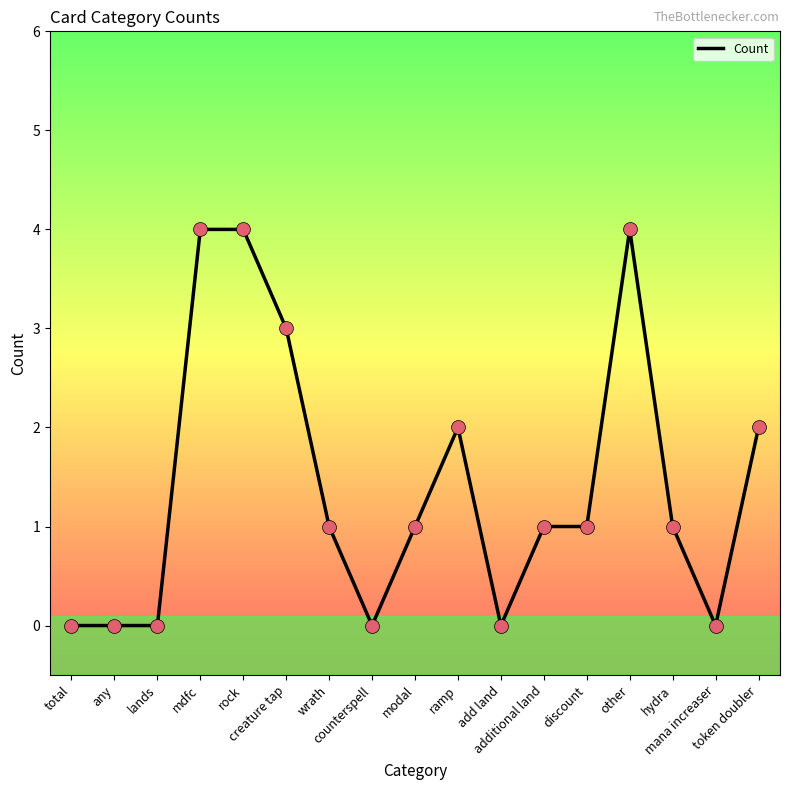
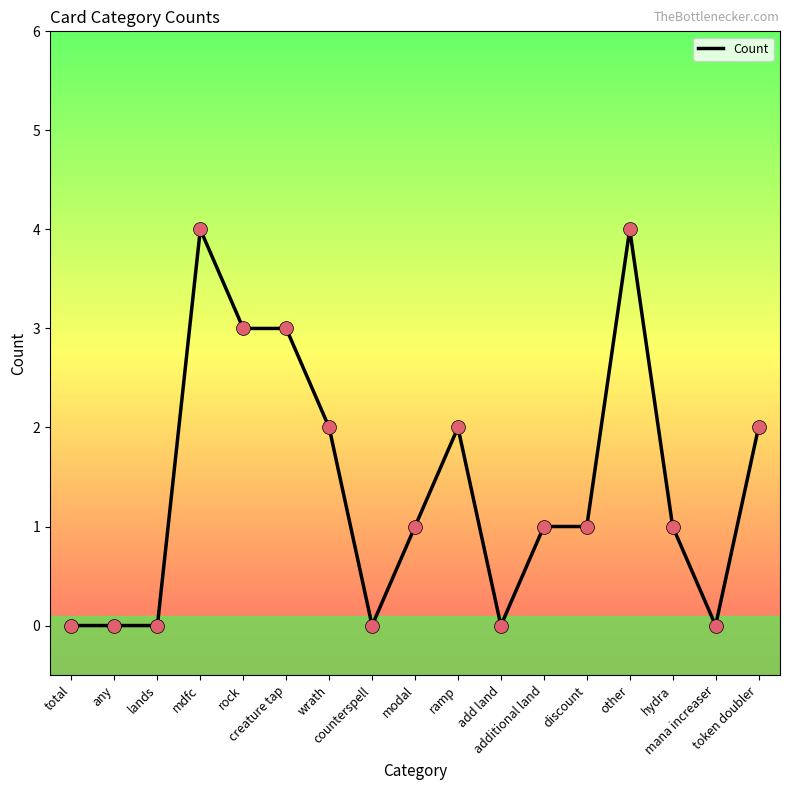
rock: 4 -> 3
wrath: 1 -> 2
